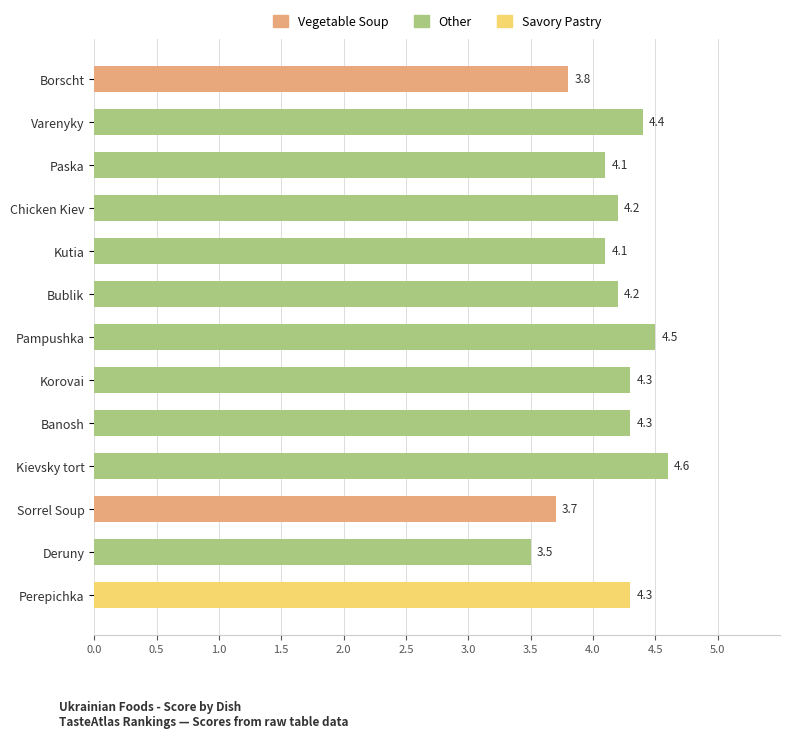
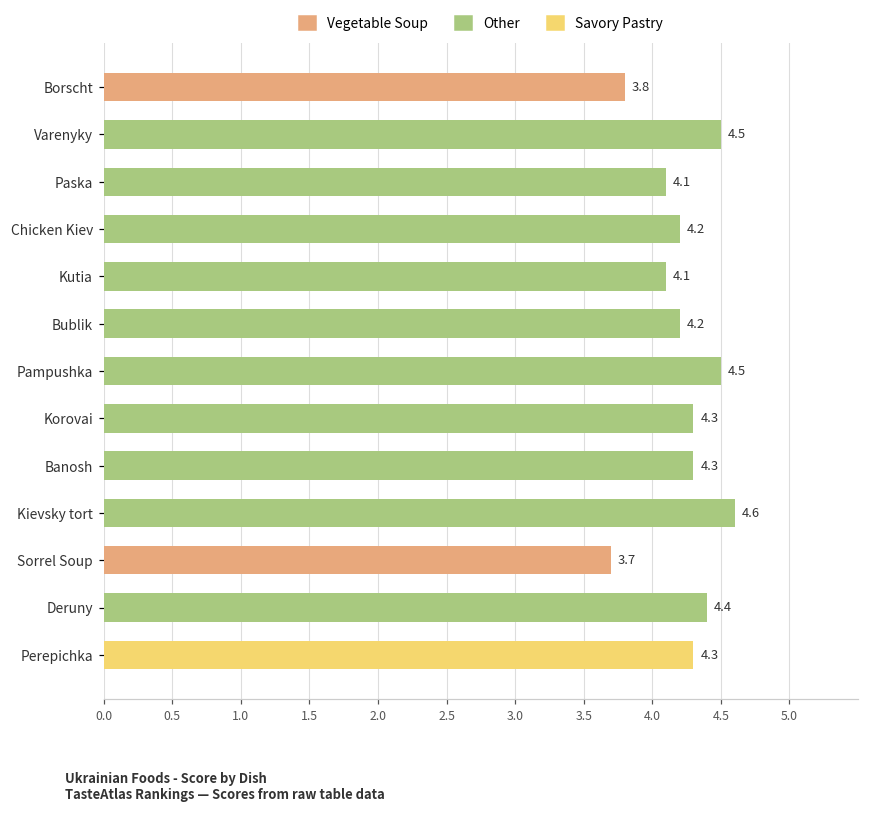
Varenyky: 4.4 -> 4.5
Deruny: 3.5 -> 4.4
